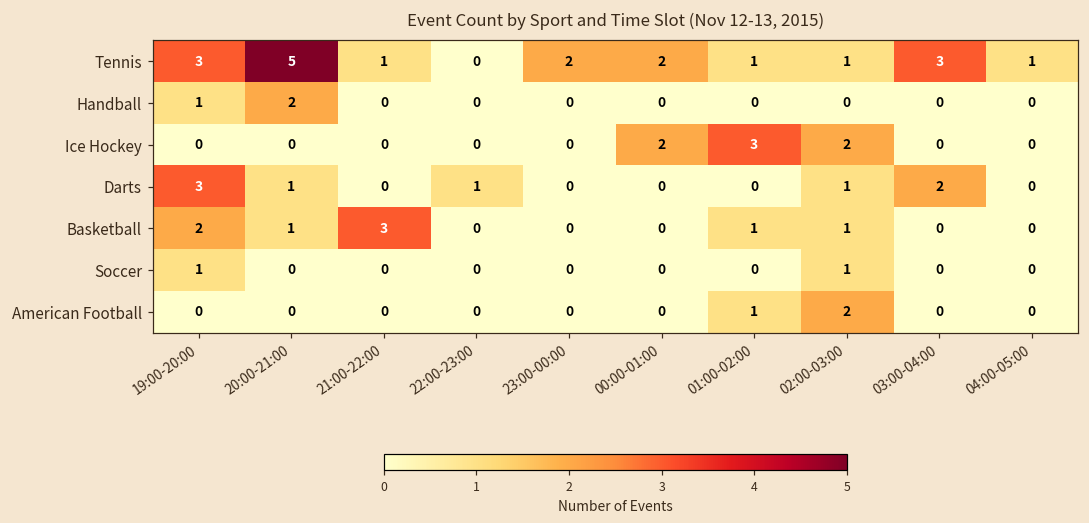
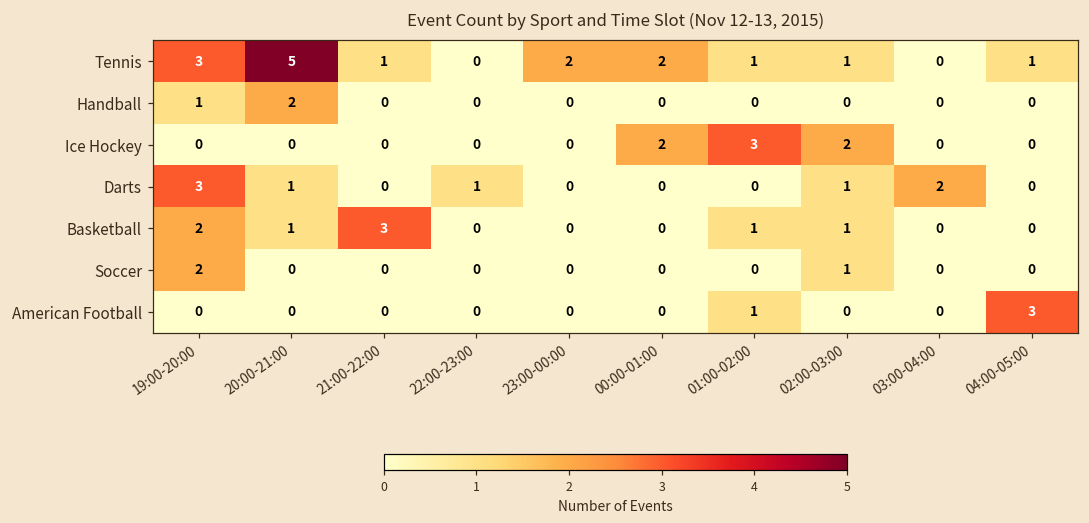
Tennis, 03:00-04:00: 3 -> 0
Soccer, 19:00-20:00: 1 -> 2
American Football, 02:00-03:00: 2 -> 0
American Football, 04:00-05:00: 0 -> 3
